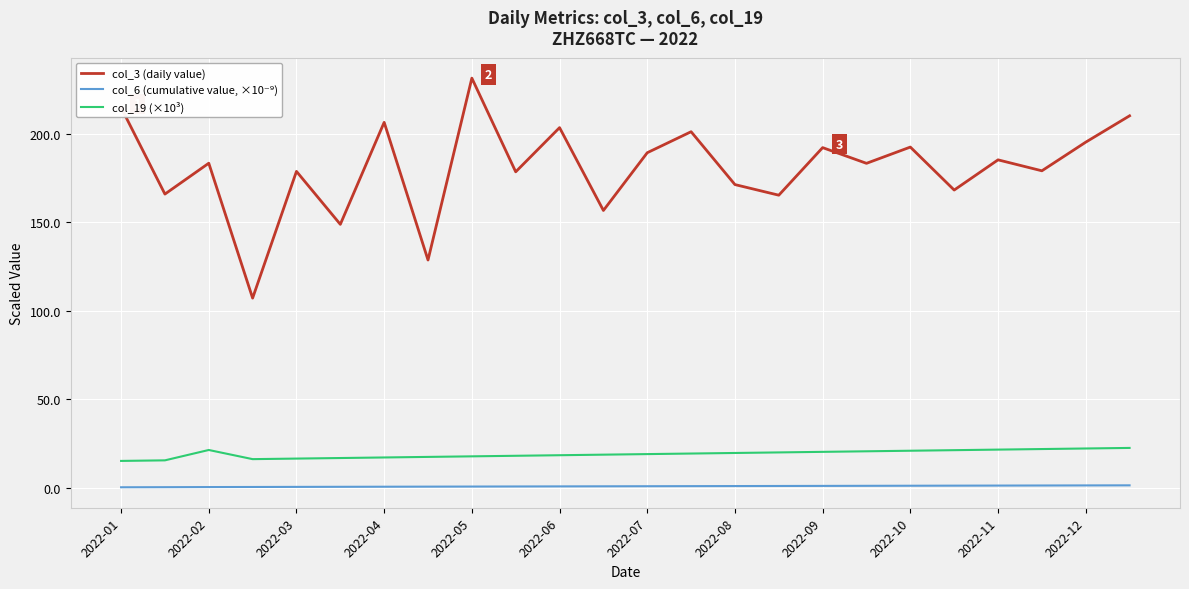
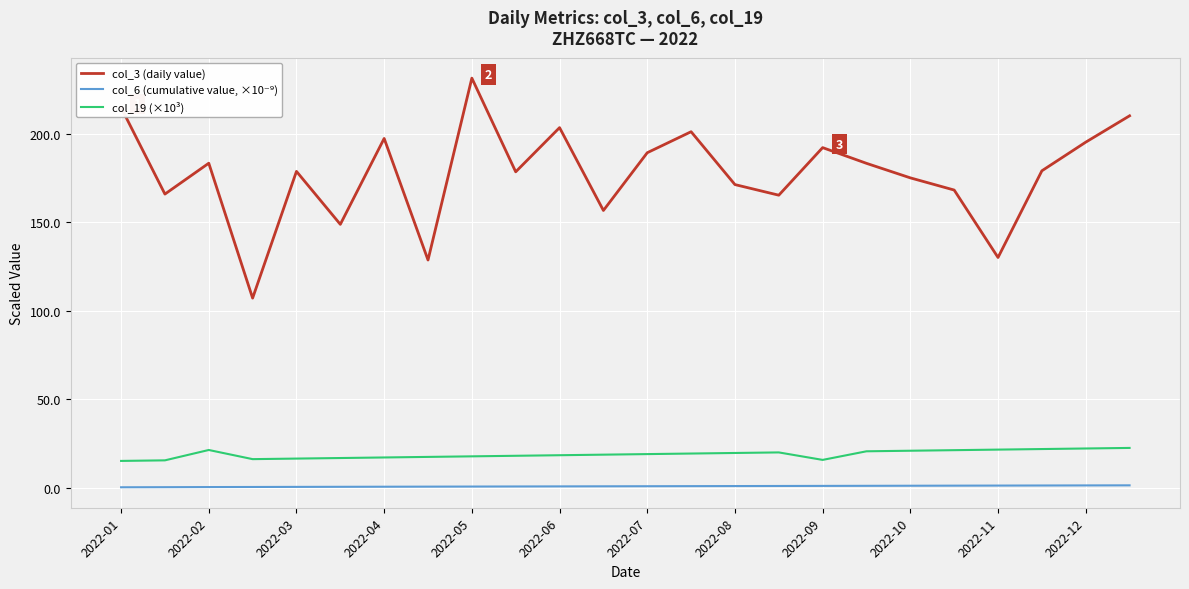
col_3 (daily value), 2022-04: 207 -> 198
col_19 (×10³), 2022-09: 20 -> 16
col_3 (daily value), 2022-10: 193 -> 175
col_3 (daily value), 2022-11: 185 -> 130
